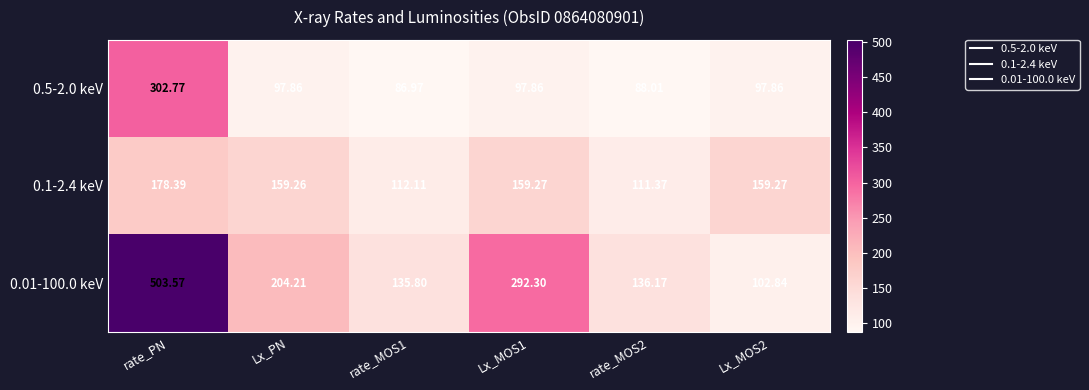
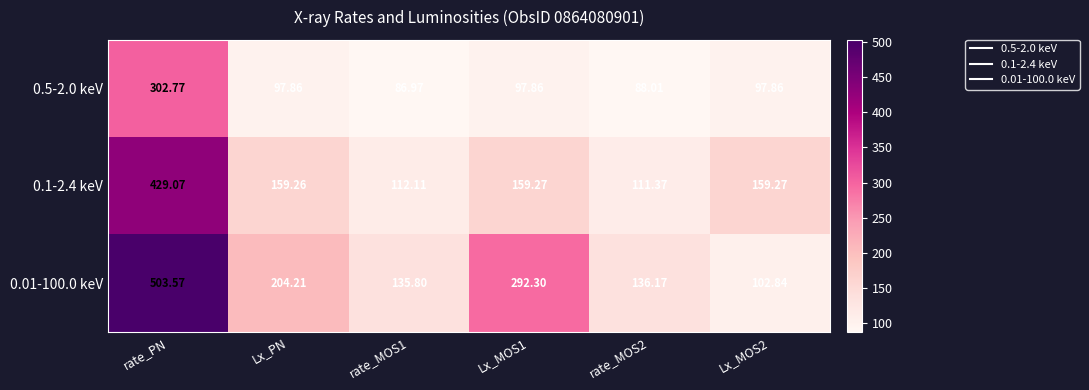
0.1-2.4 keV, rate_PN: 178.39 -> 429.07
